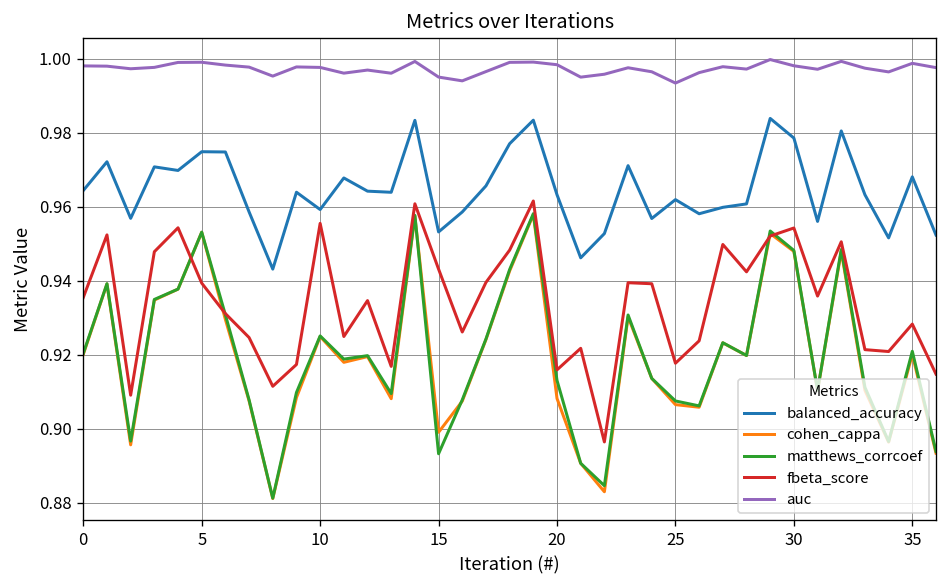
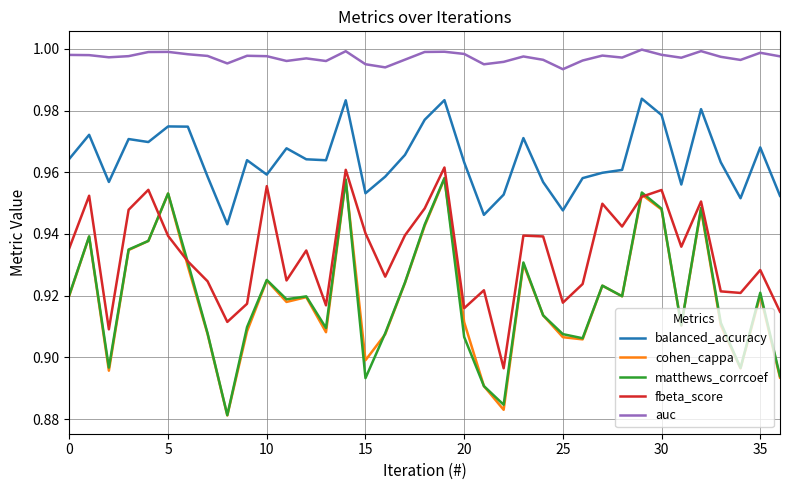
fbeta_score, 15: 0.943 -> 0.940
cohen_cappa, 20: 0.908 -> 0.911
matthews_corrcoef, 20: 0.913 -> 0.907
balanced_accuracy, 25: 0.962 -> 0.948
